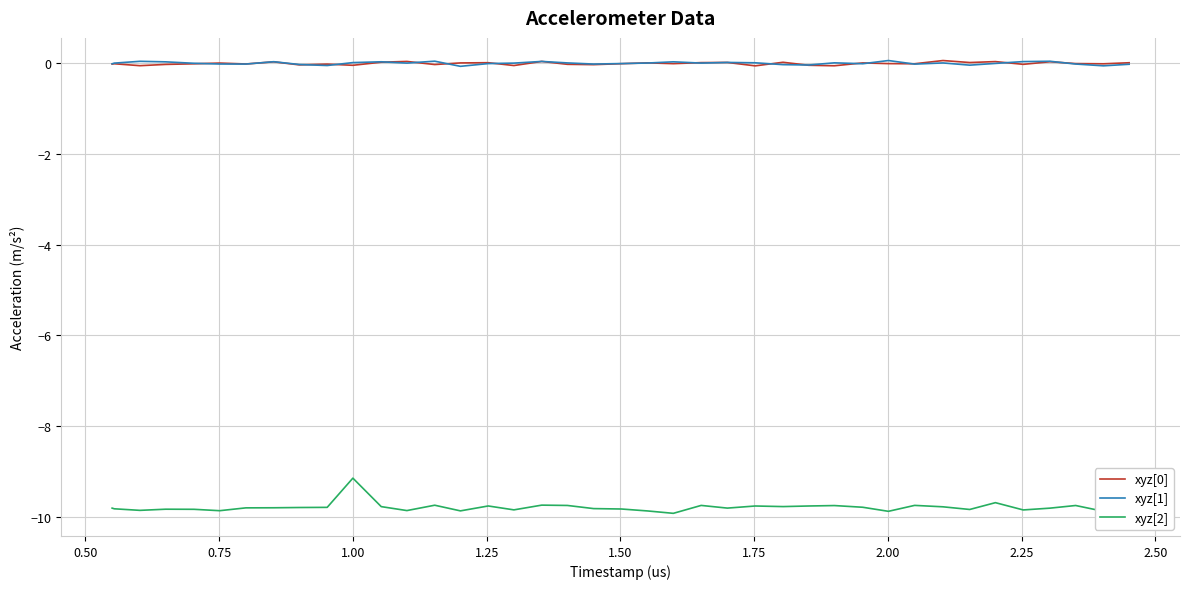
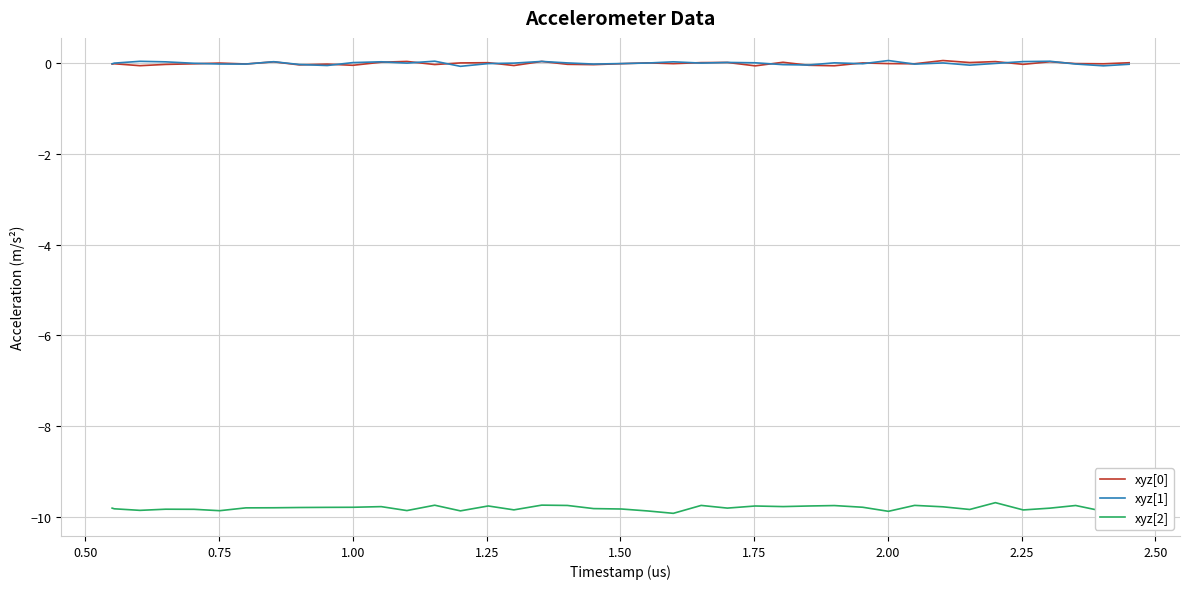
xyz[2], 1.00: -9.2 -> -9.8
